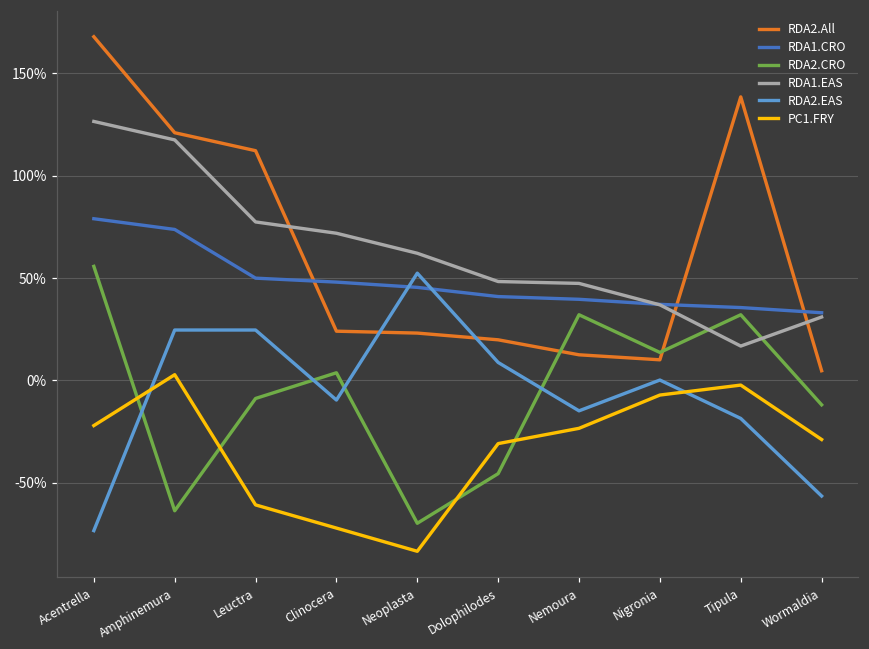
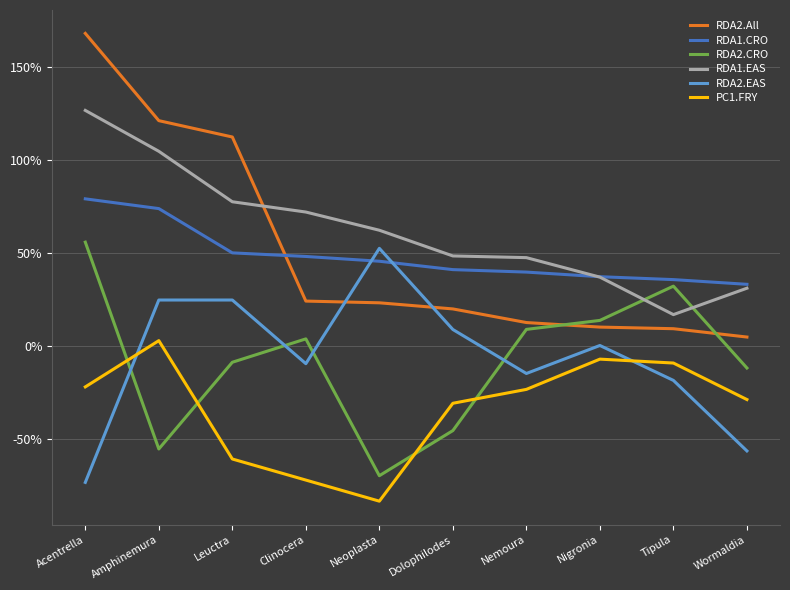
RDA2.CRO, Amphinemura: -64% -> -55%
RDA1.EAS, Amphinemura: 117% -> 105%
RDA2.CRO, Nemoura: 32% -> 9%
RDA2.All, Tipula: 138% -> 9%
PC1.FRY, Tipula: -2% -> -9%
